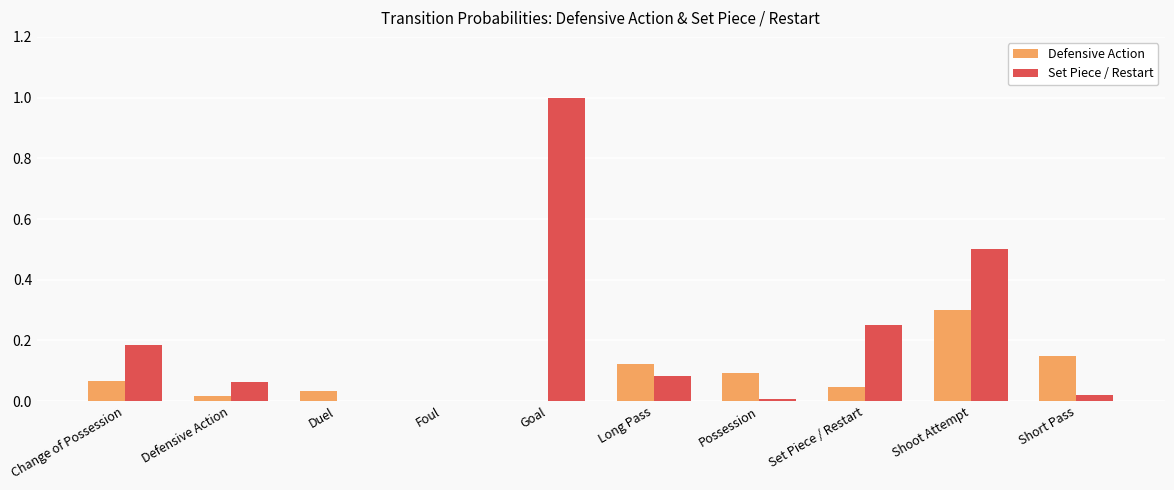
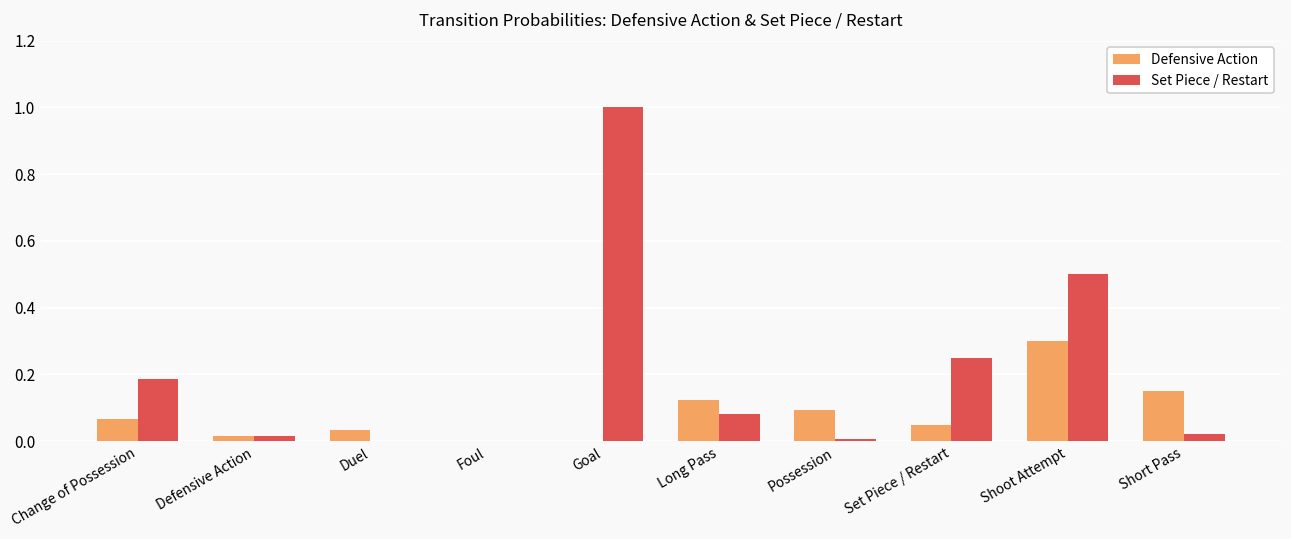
Set Piece / Restart, Defensive Action: 0.06 -> 0.02
